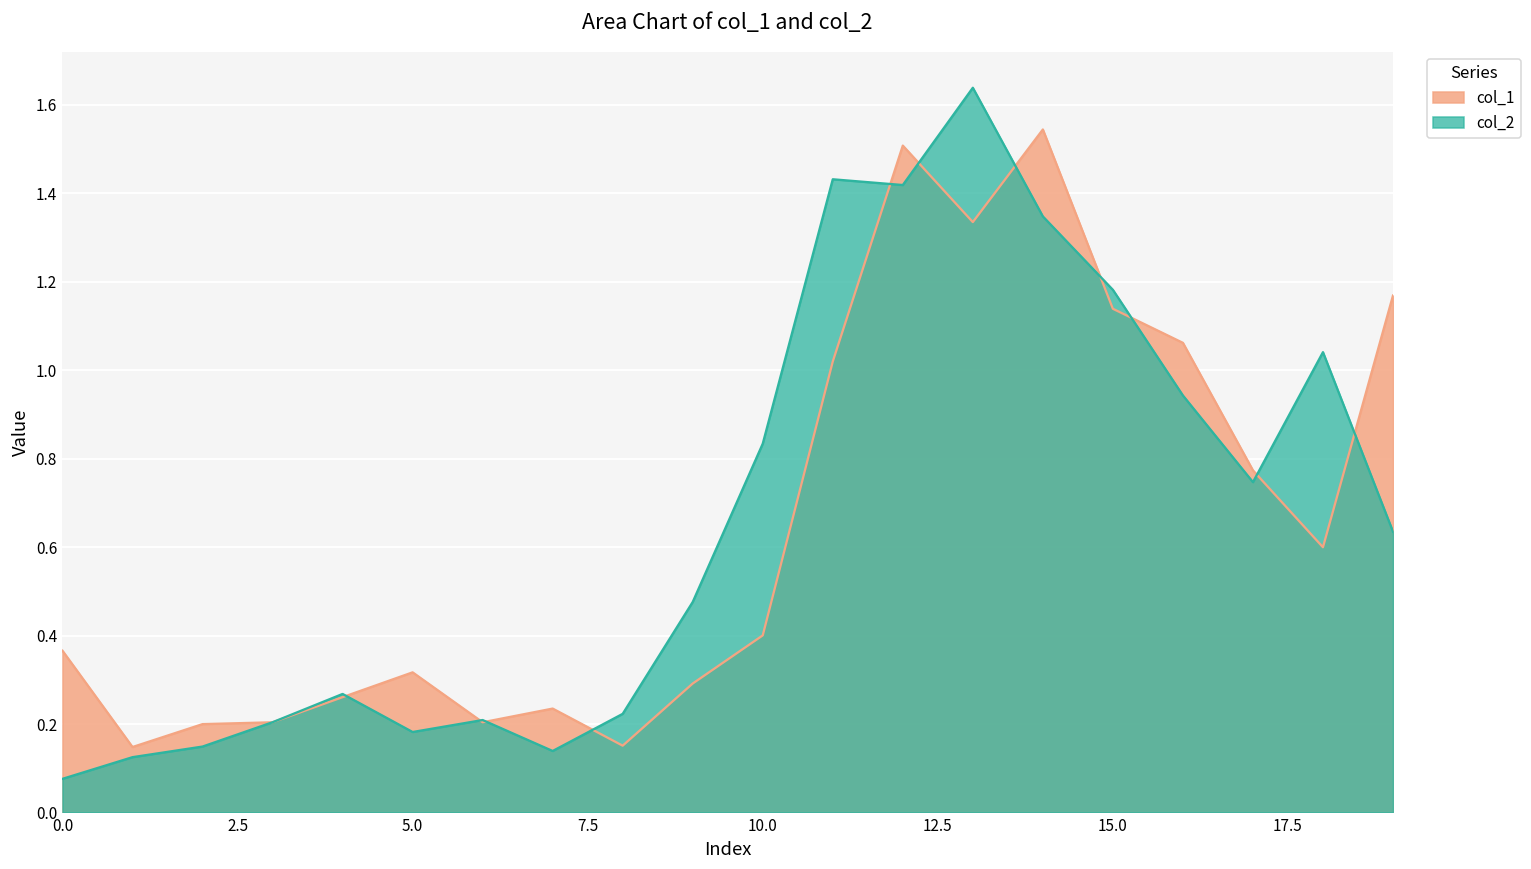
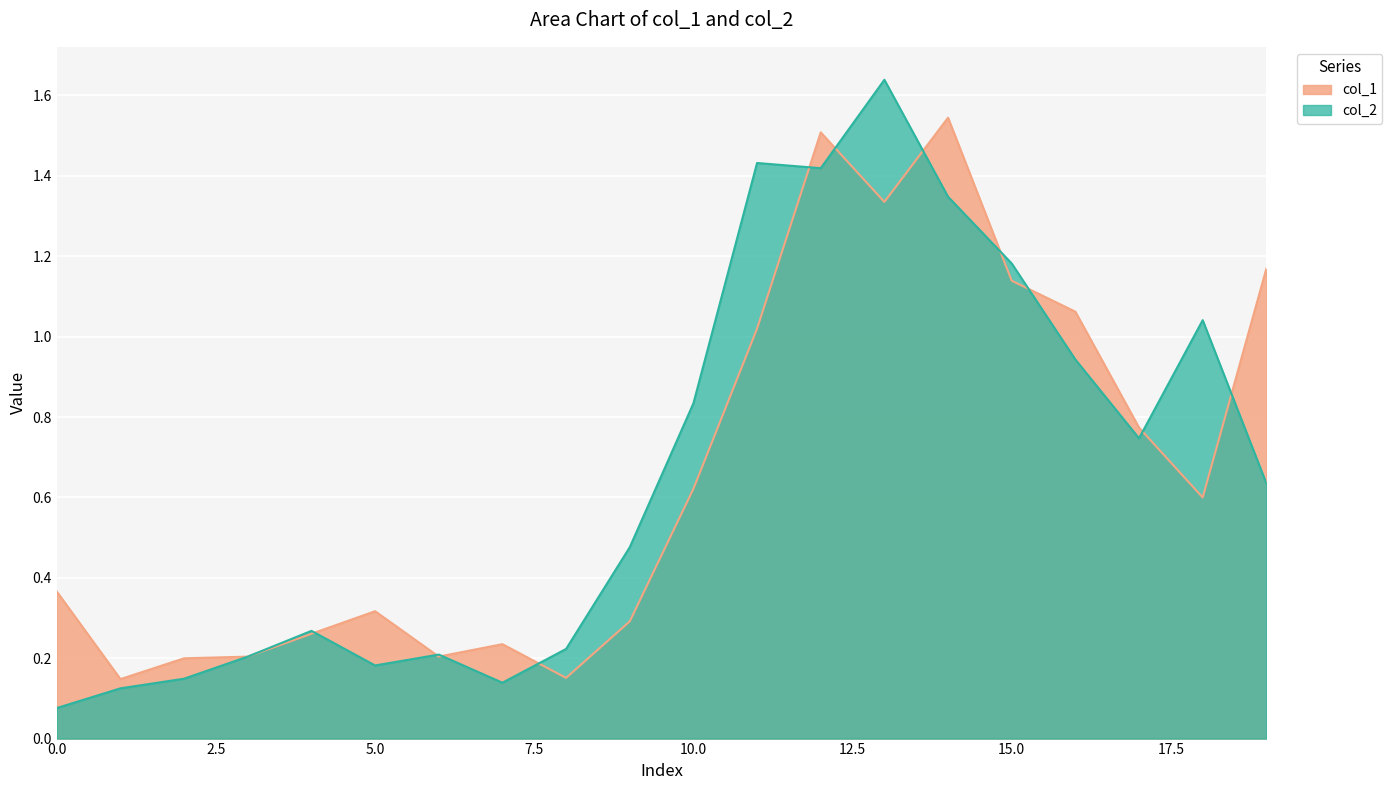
col_1, 10.0: 0.40 -> 0.62
